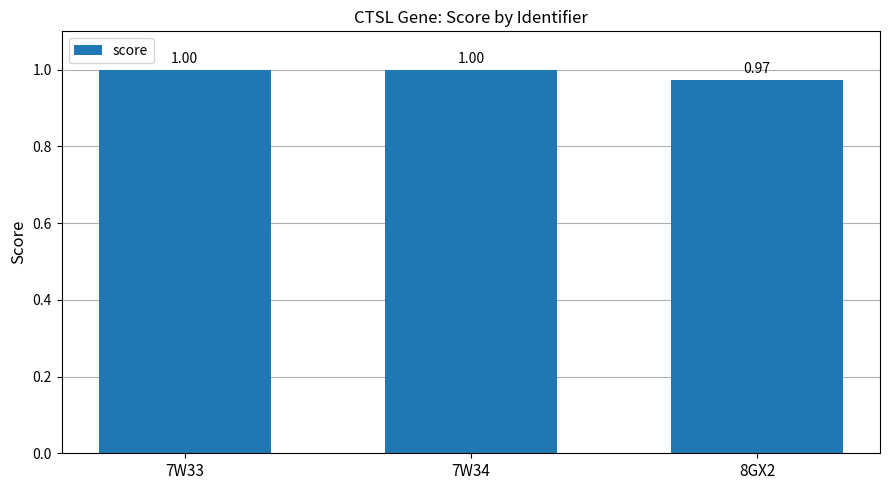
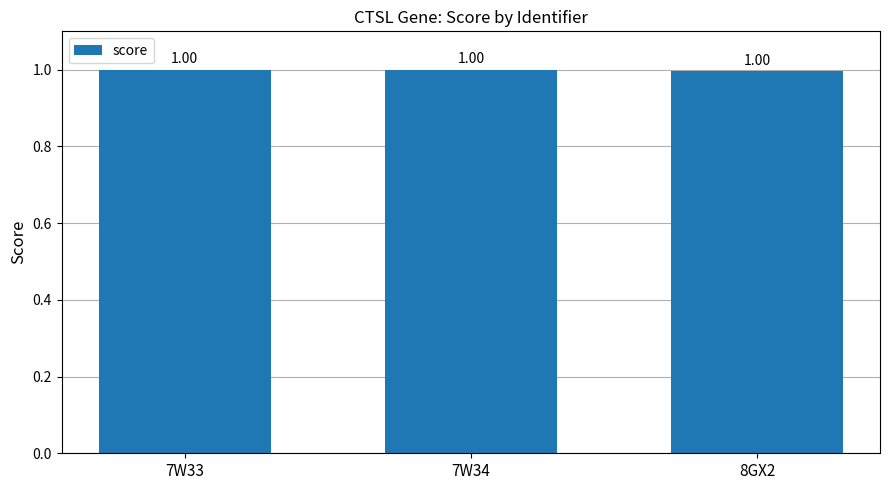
8GX2: 0.97 -> 1.00
